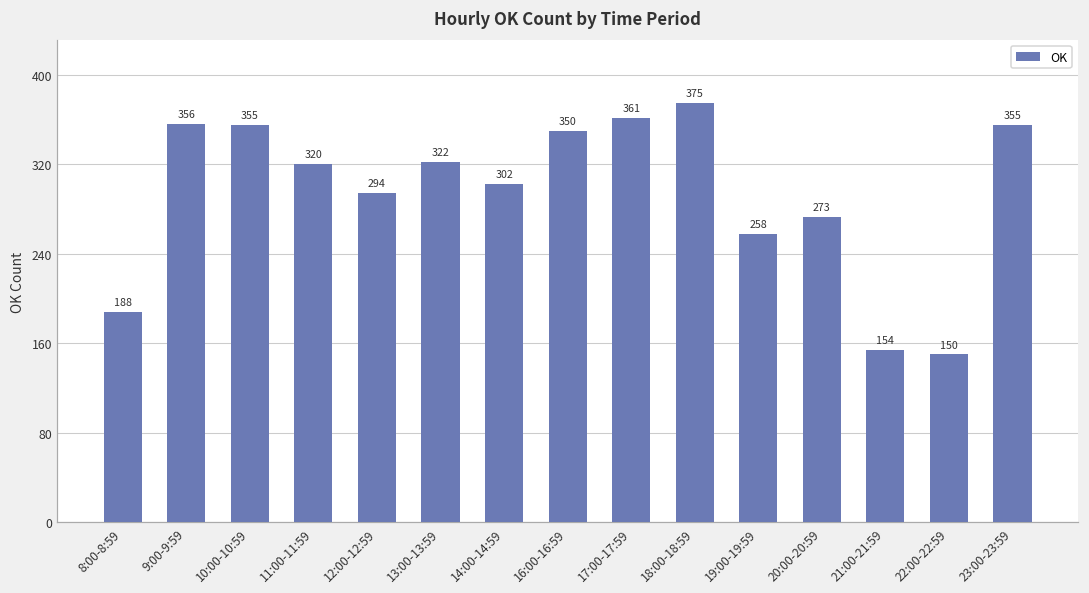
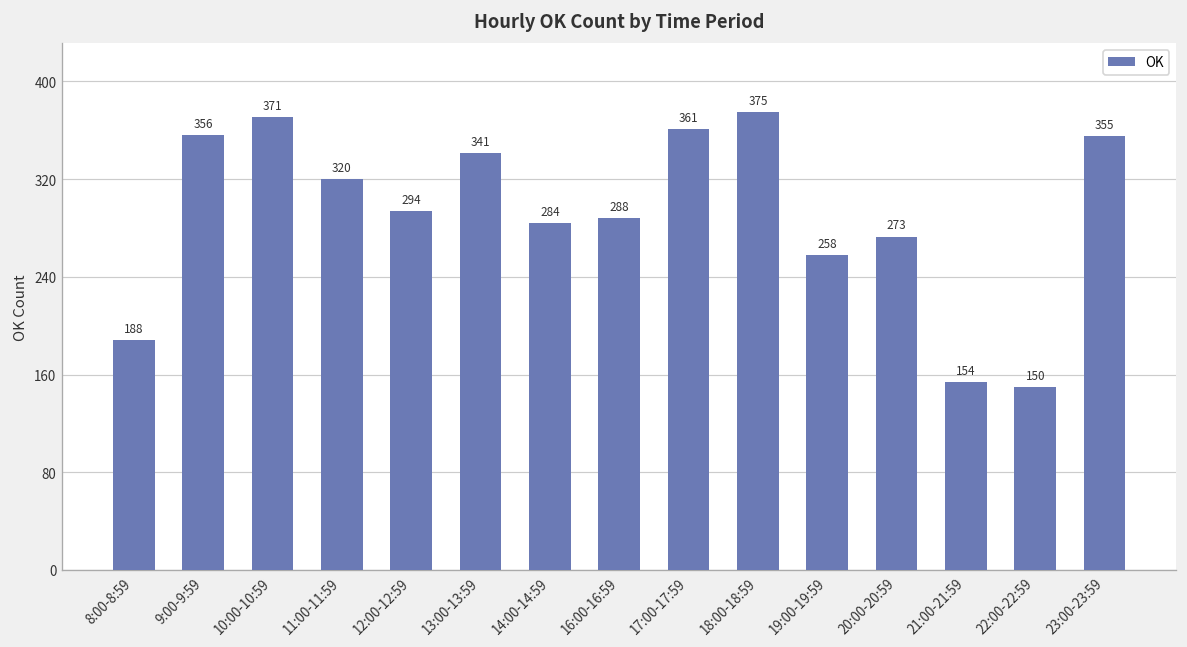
10:00-10:59: 355 -> 371
13:00-13:59: 322 -> 341
14:00-14:59: 302 -> 284
16:00-16:59: 350 -> 288
